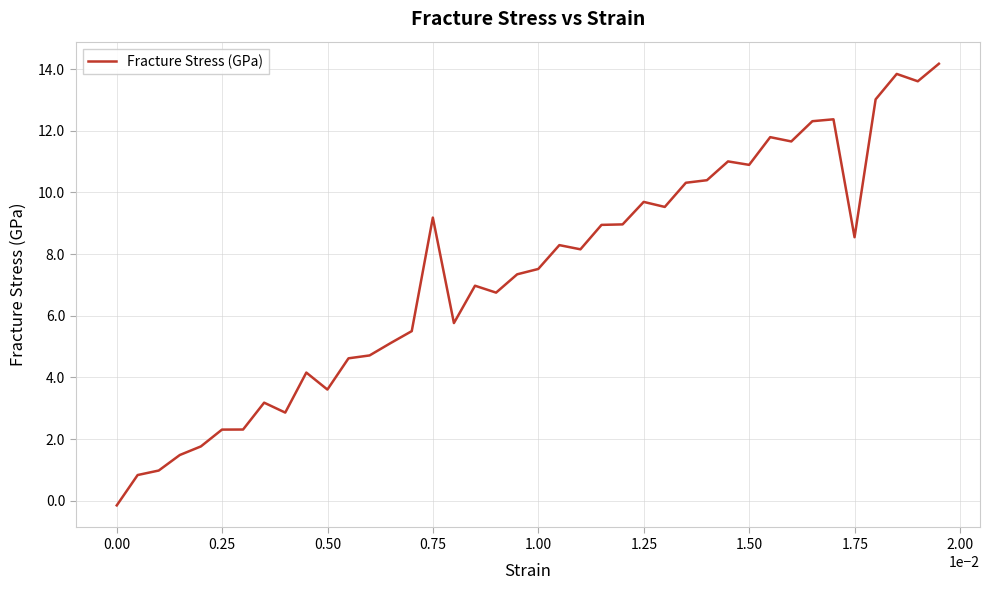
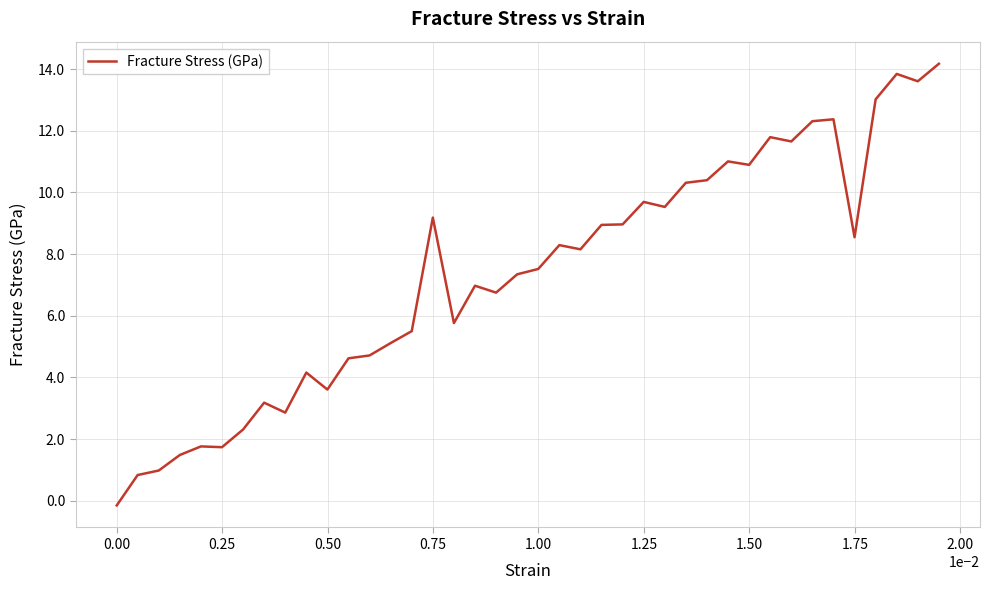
0.25: 2.3 -> 1.7
